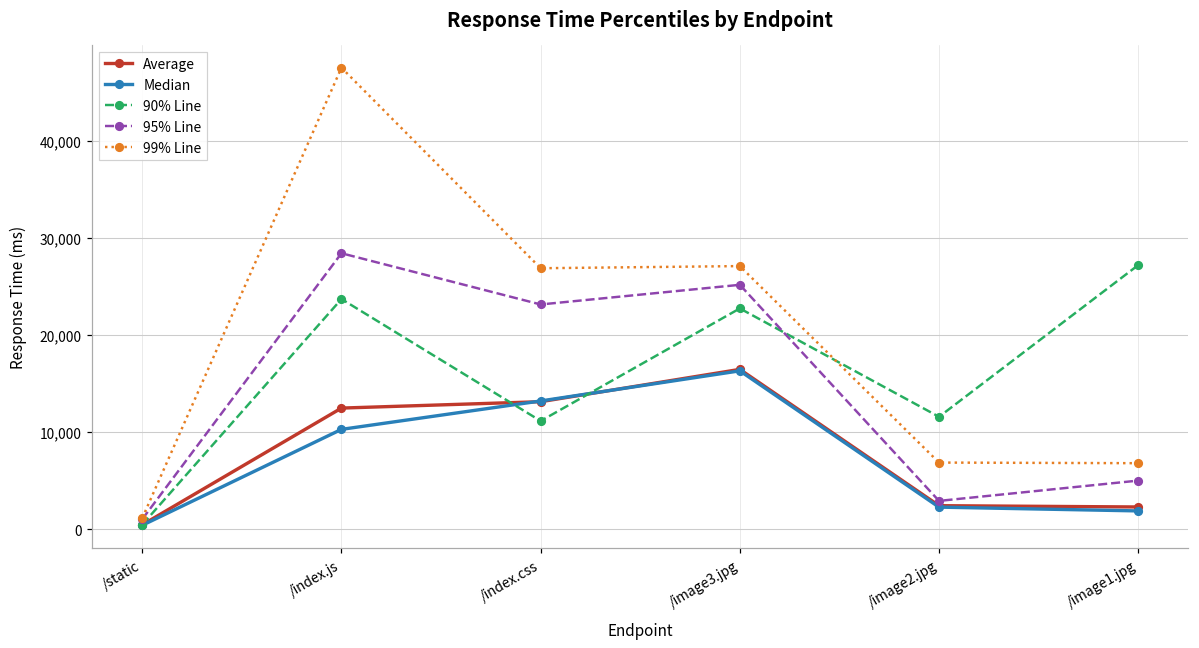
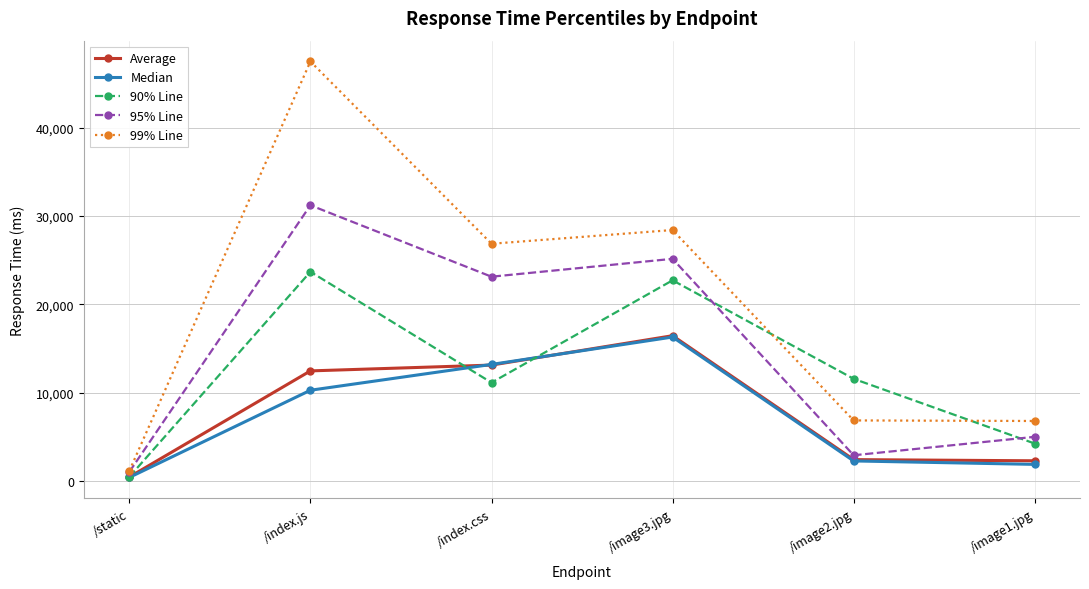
95% Line, /index.js: 28,000 -> 31,000
99% Line, /image3.jpg: 27,000 -> 28,000
90% Line, /image1.jpg: 27,000 -> 4,000
